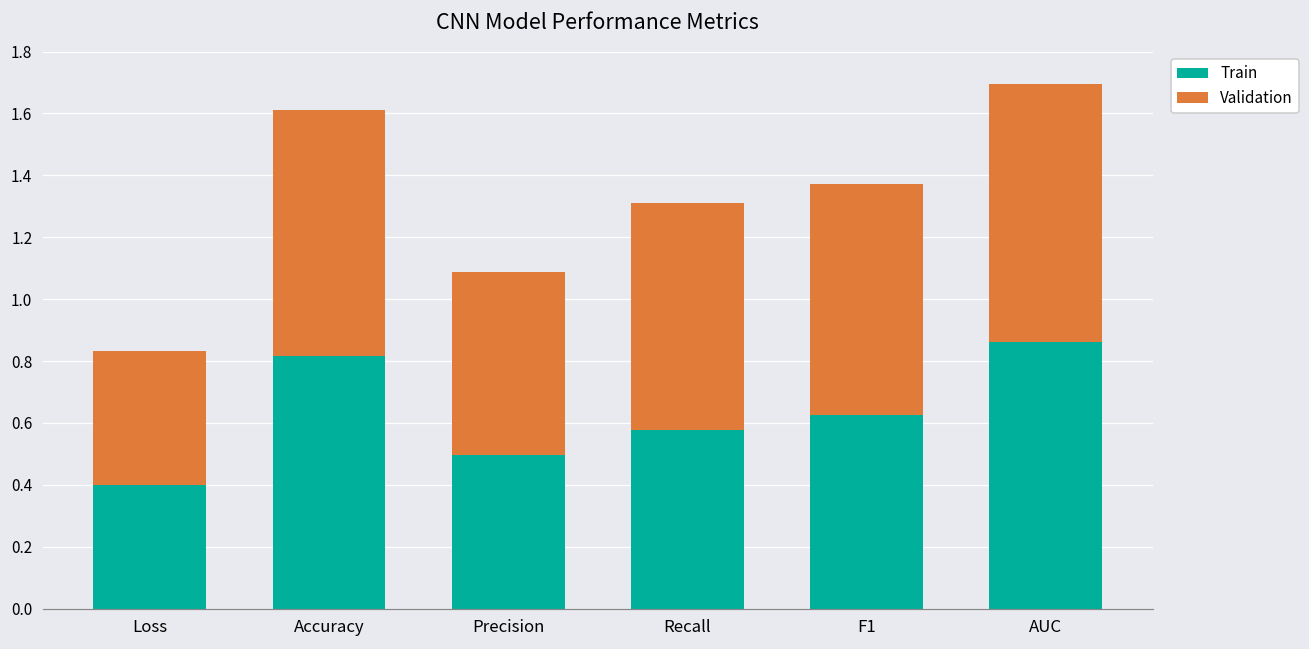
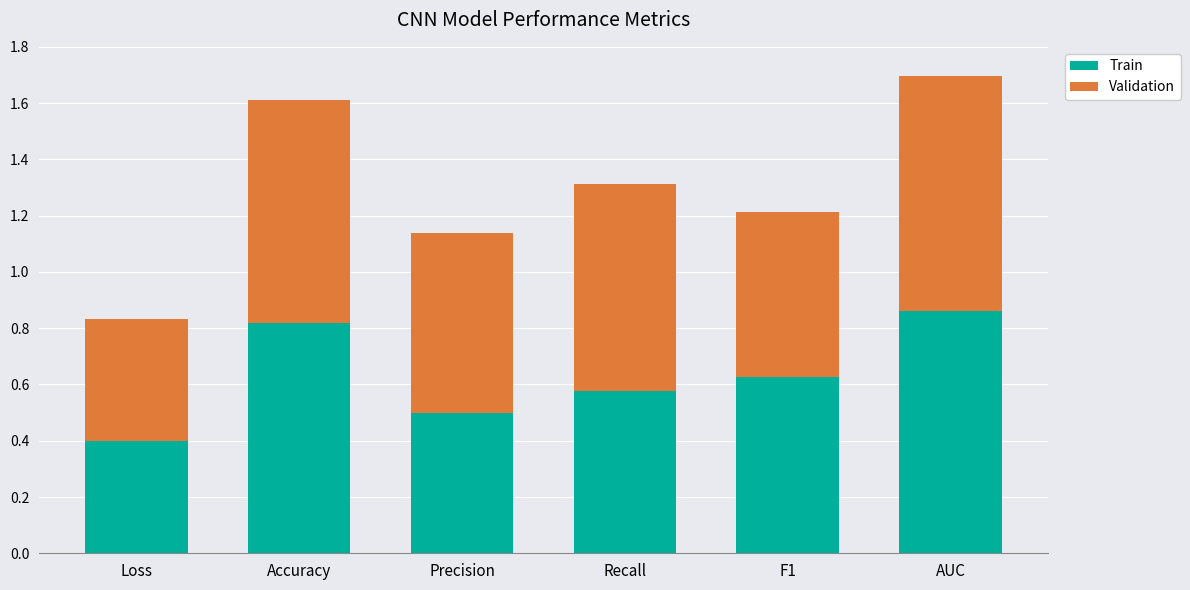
Validation, Precision: 0.59 -> 0.64
Validation, F1: 0.75 -> 0.59
